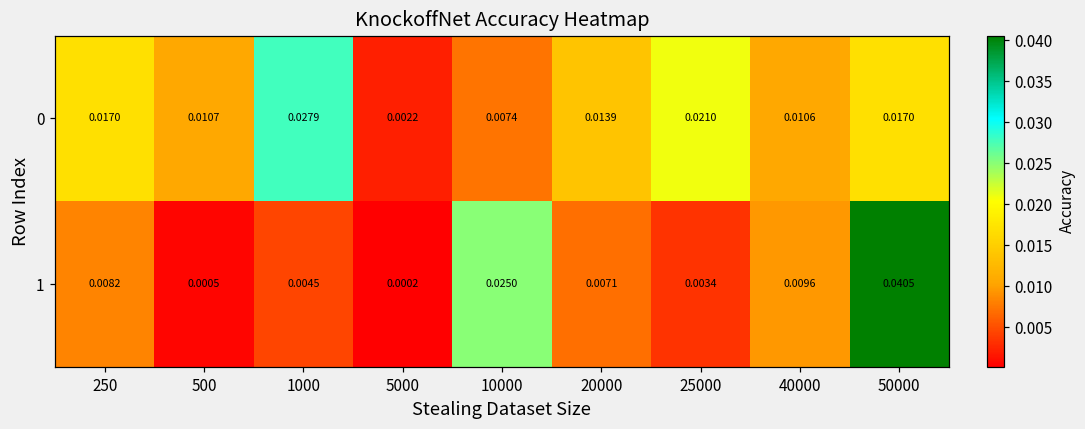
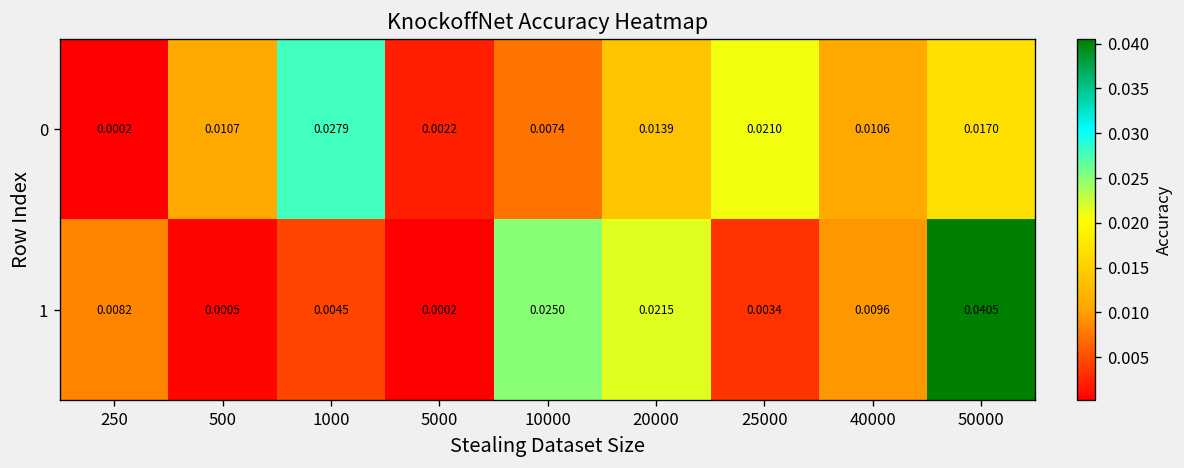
0, 250: 0.0170 -> 0.0002
1, 20000: 0.0071 -> 0.0215
